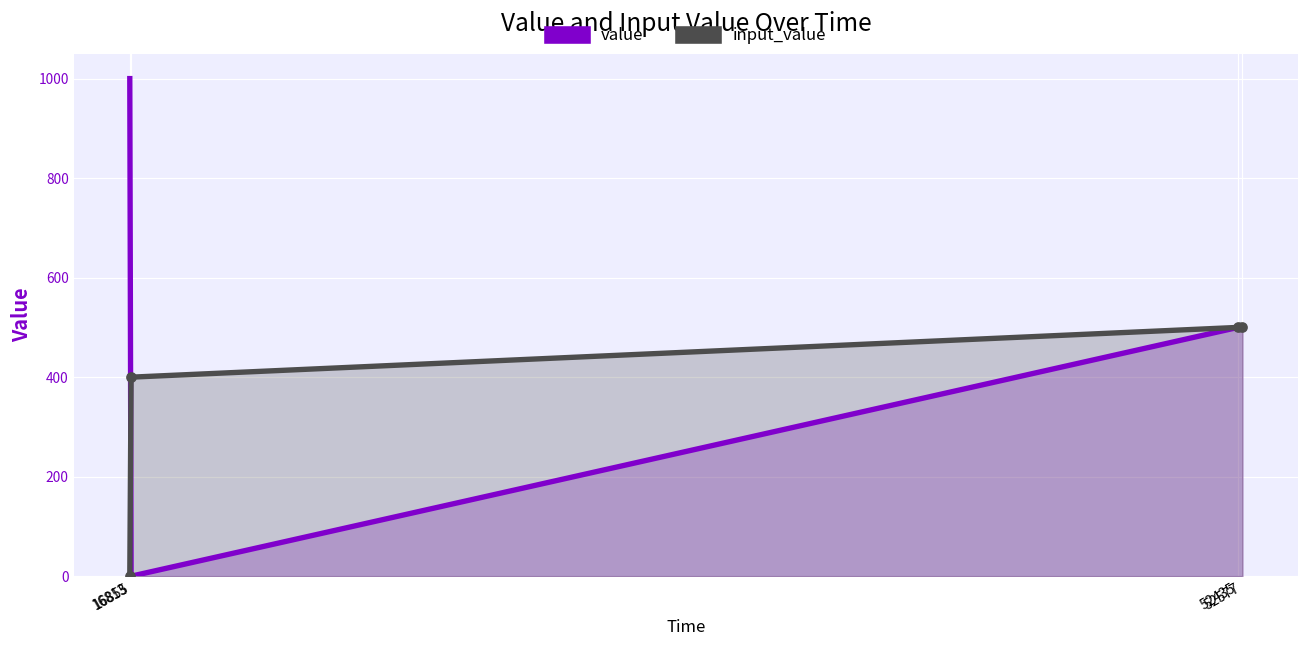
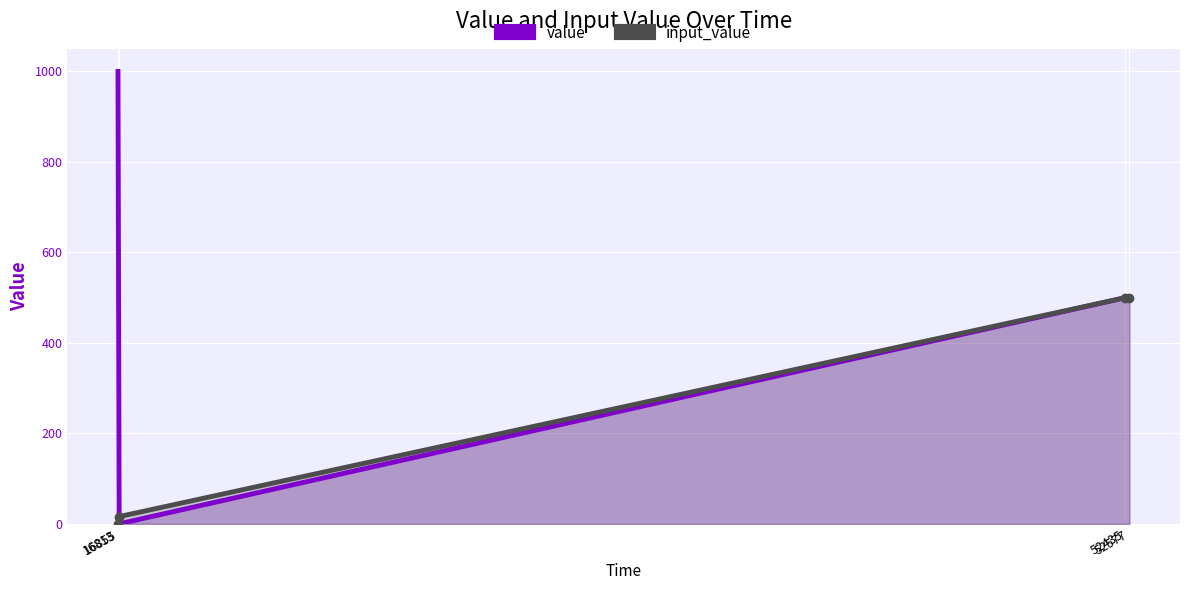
input_value, 16855: 400 -> 20
